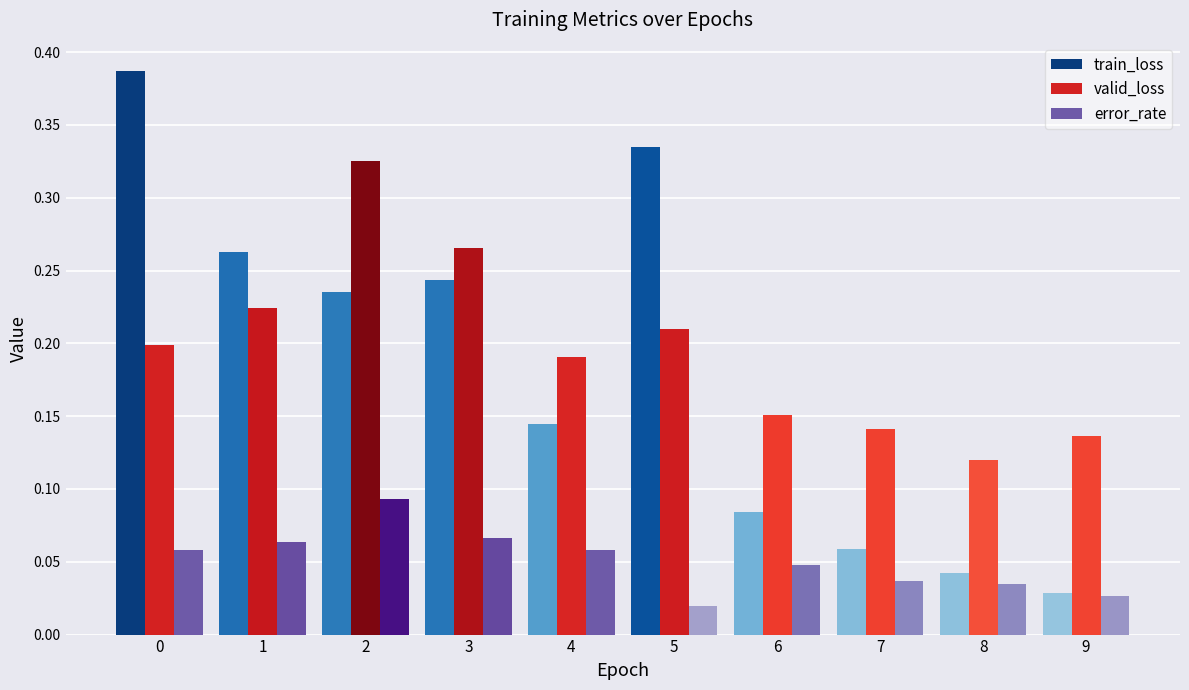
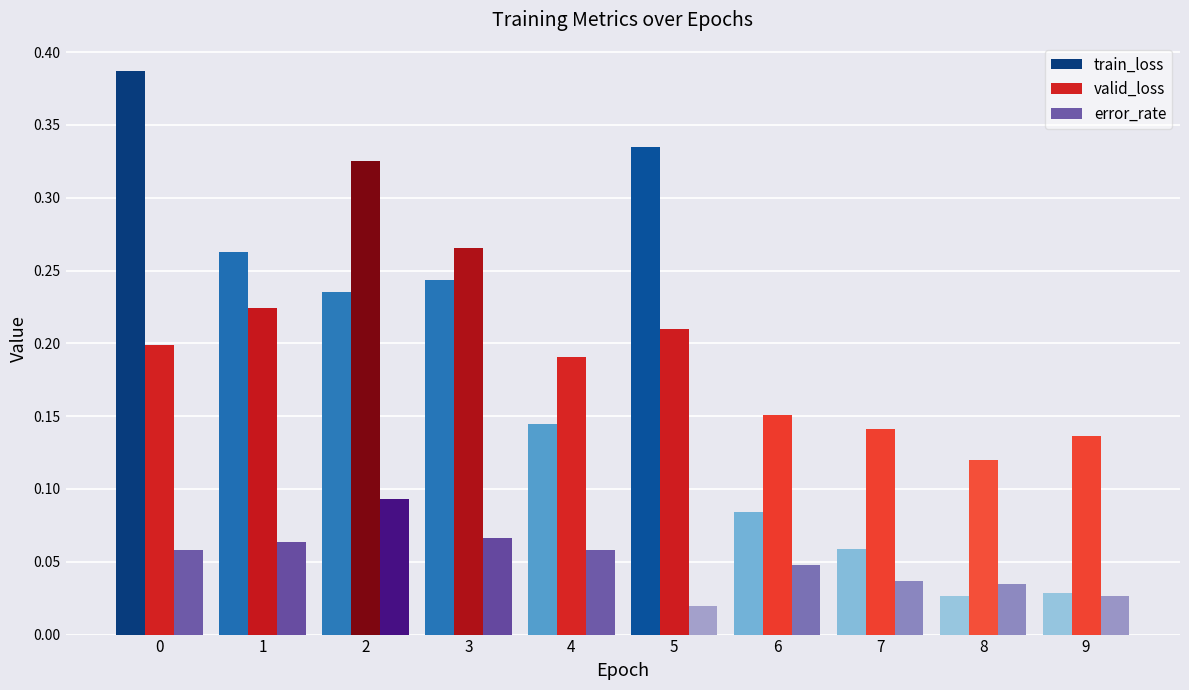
train_loss, 8: 0.042 -> 0.027
